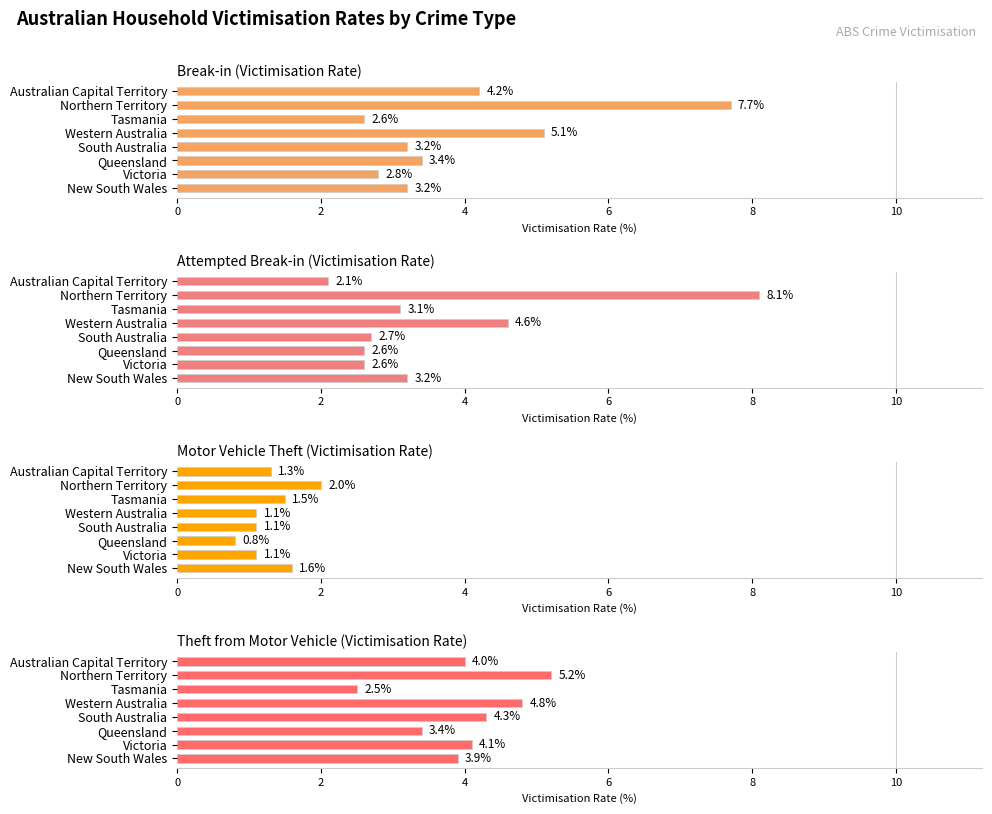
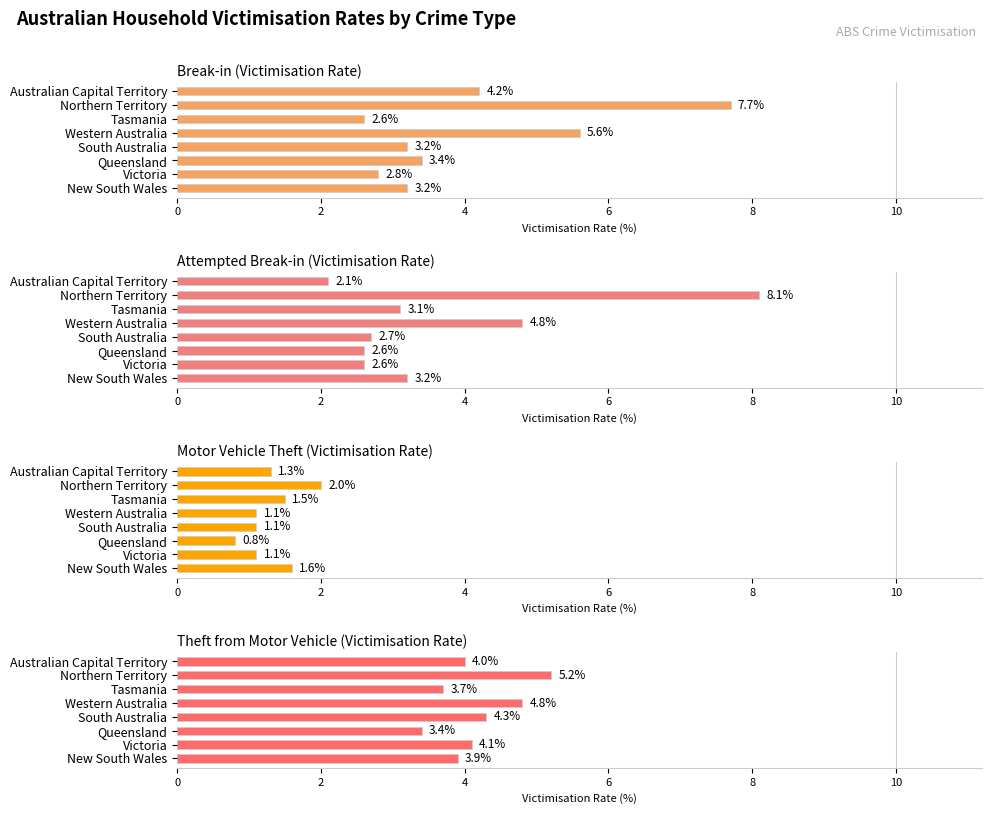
Break-in (Victimisation Rate), Western Australia: 5.1% -> 5.6%
Attempted Break-in (Victimisation Rate), Western Australia: 4.6% -> 4.8%
Theft from Motor Vehicle (Victimisation Rate), Tasmania: 2.5% -> 3.7%
